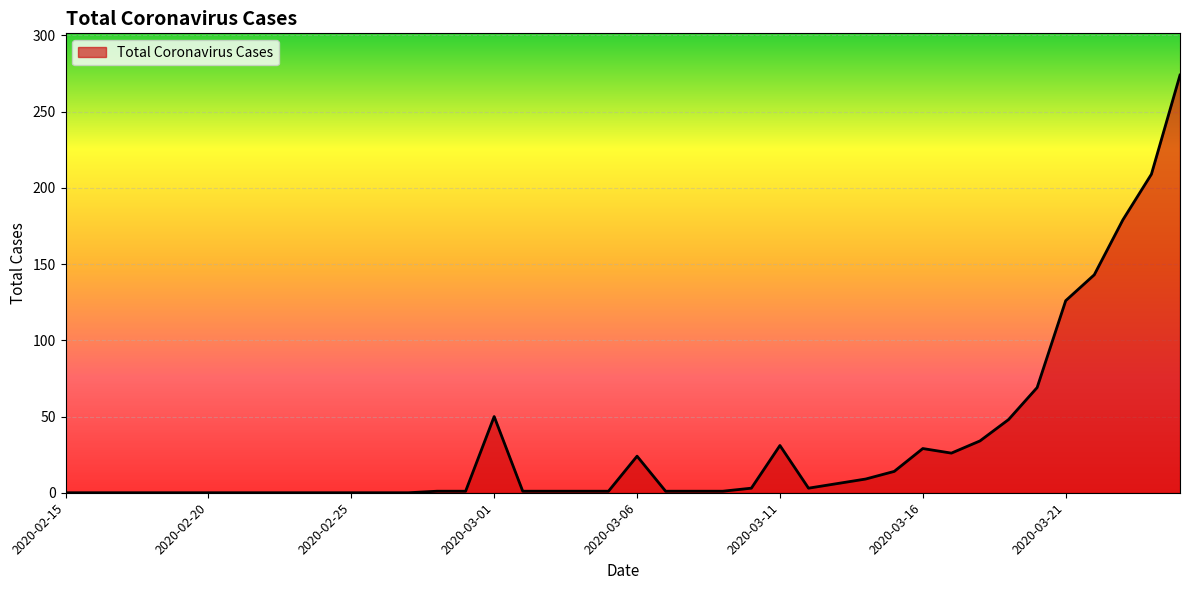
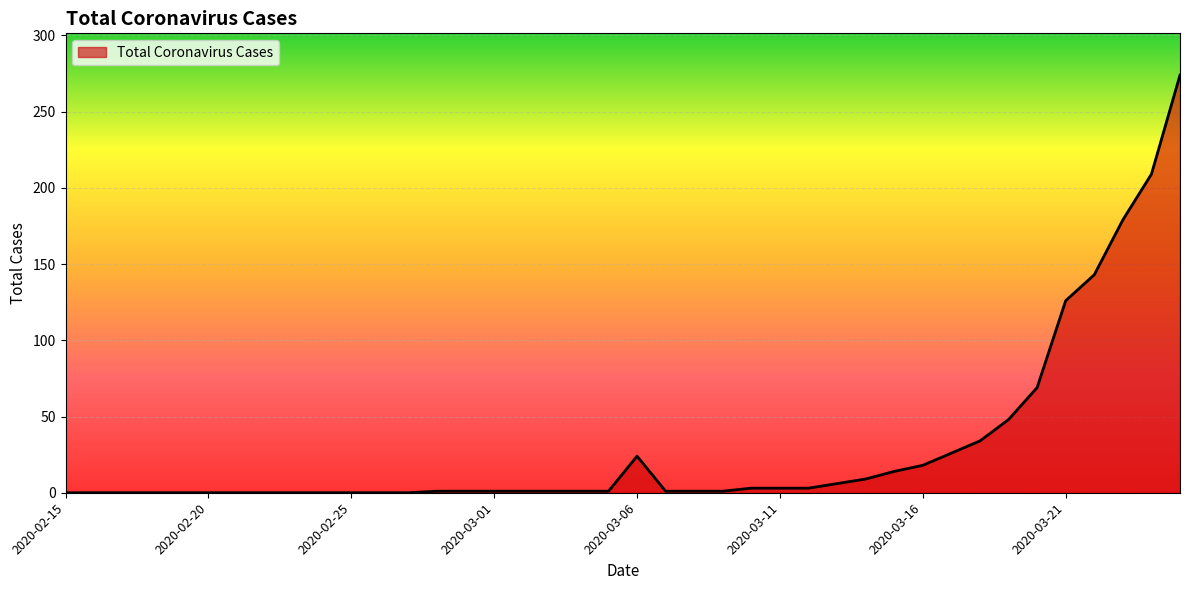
2020-03-01: 50 -> 1
2020-03-11: 31 -> 3
2020-03-16: 29 -> 18
